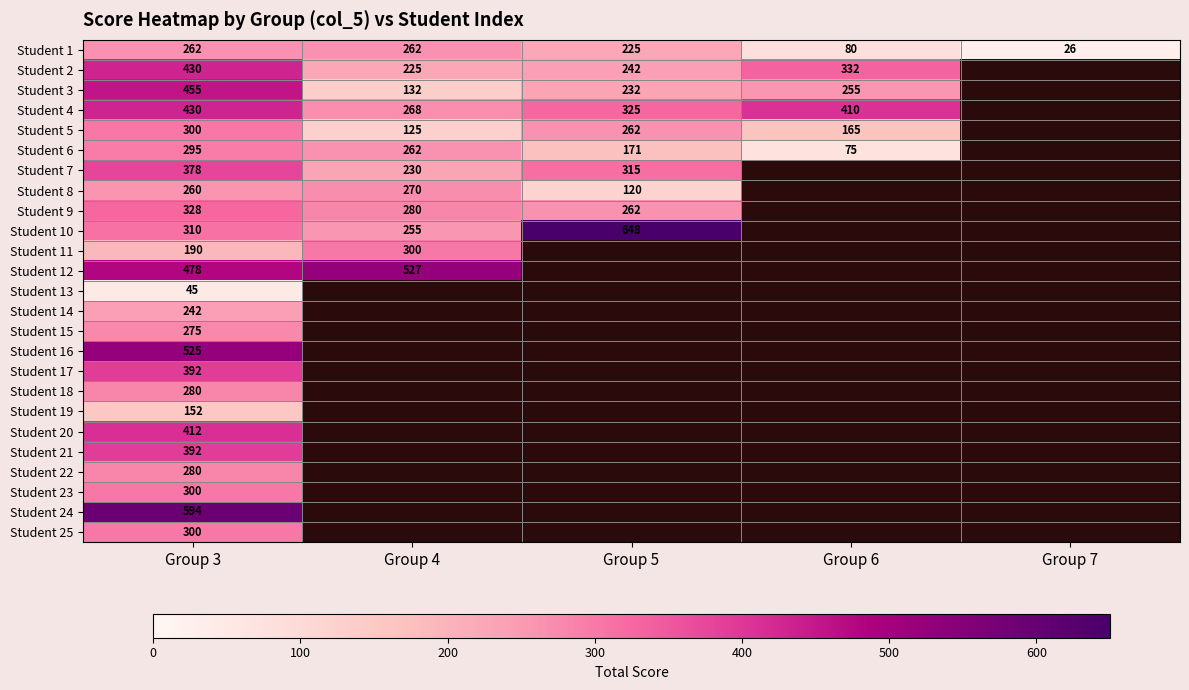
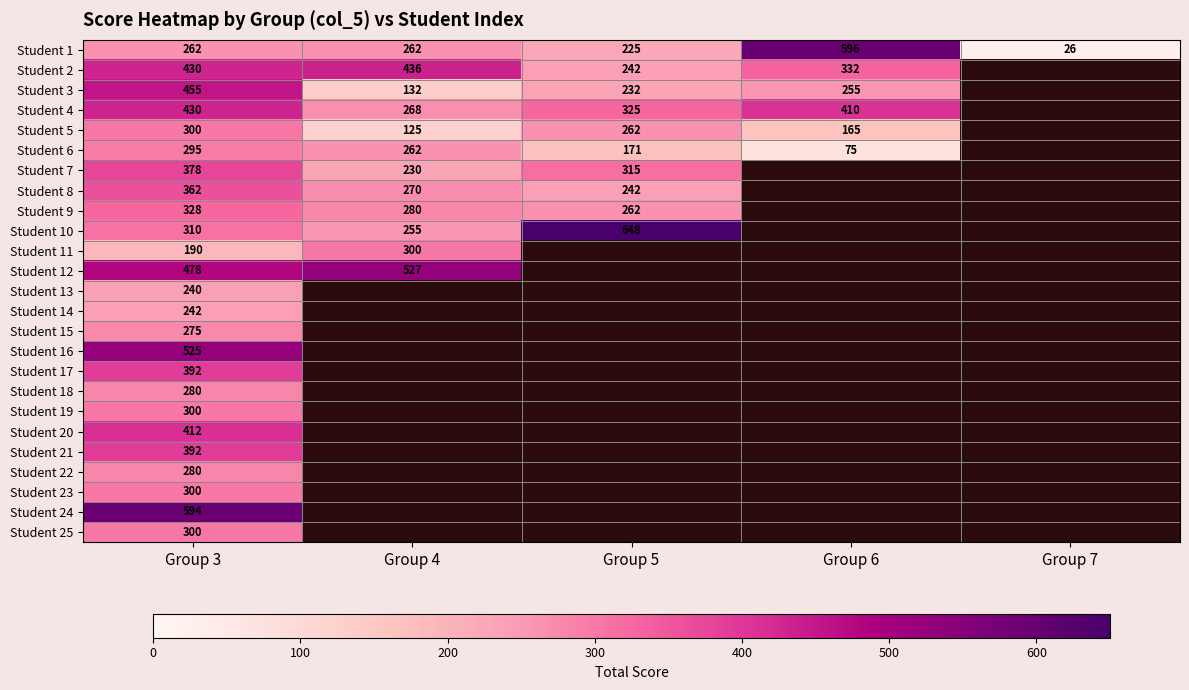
Student 1, Group 6: 80 -> 596
Student 2, Group 4: 225 -> 436
Student 8, Group 3: 260 -> 362
Student 8, Group 5: 120 -> 242
Student 13, Group 3: 45 -> 240
Student 19, Group 3: 152 -> 300
